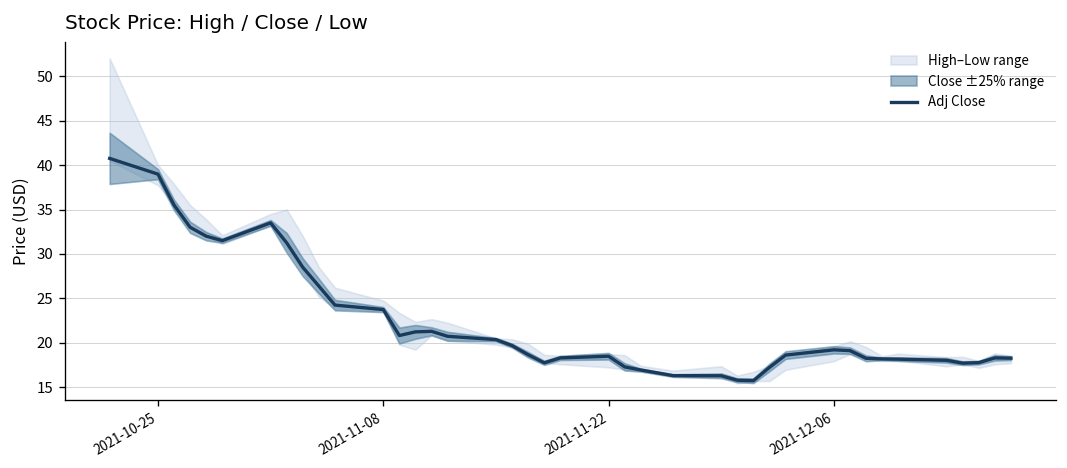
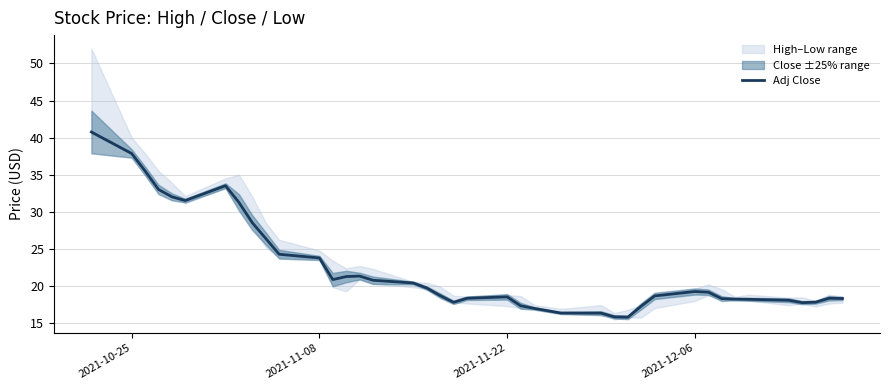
Adj Close, 2021-10-25: 39 -> 38
